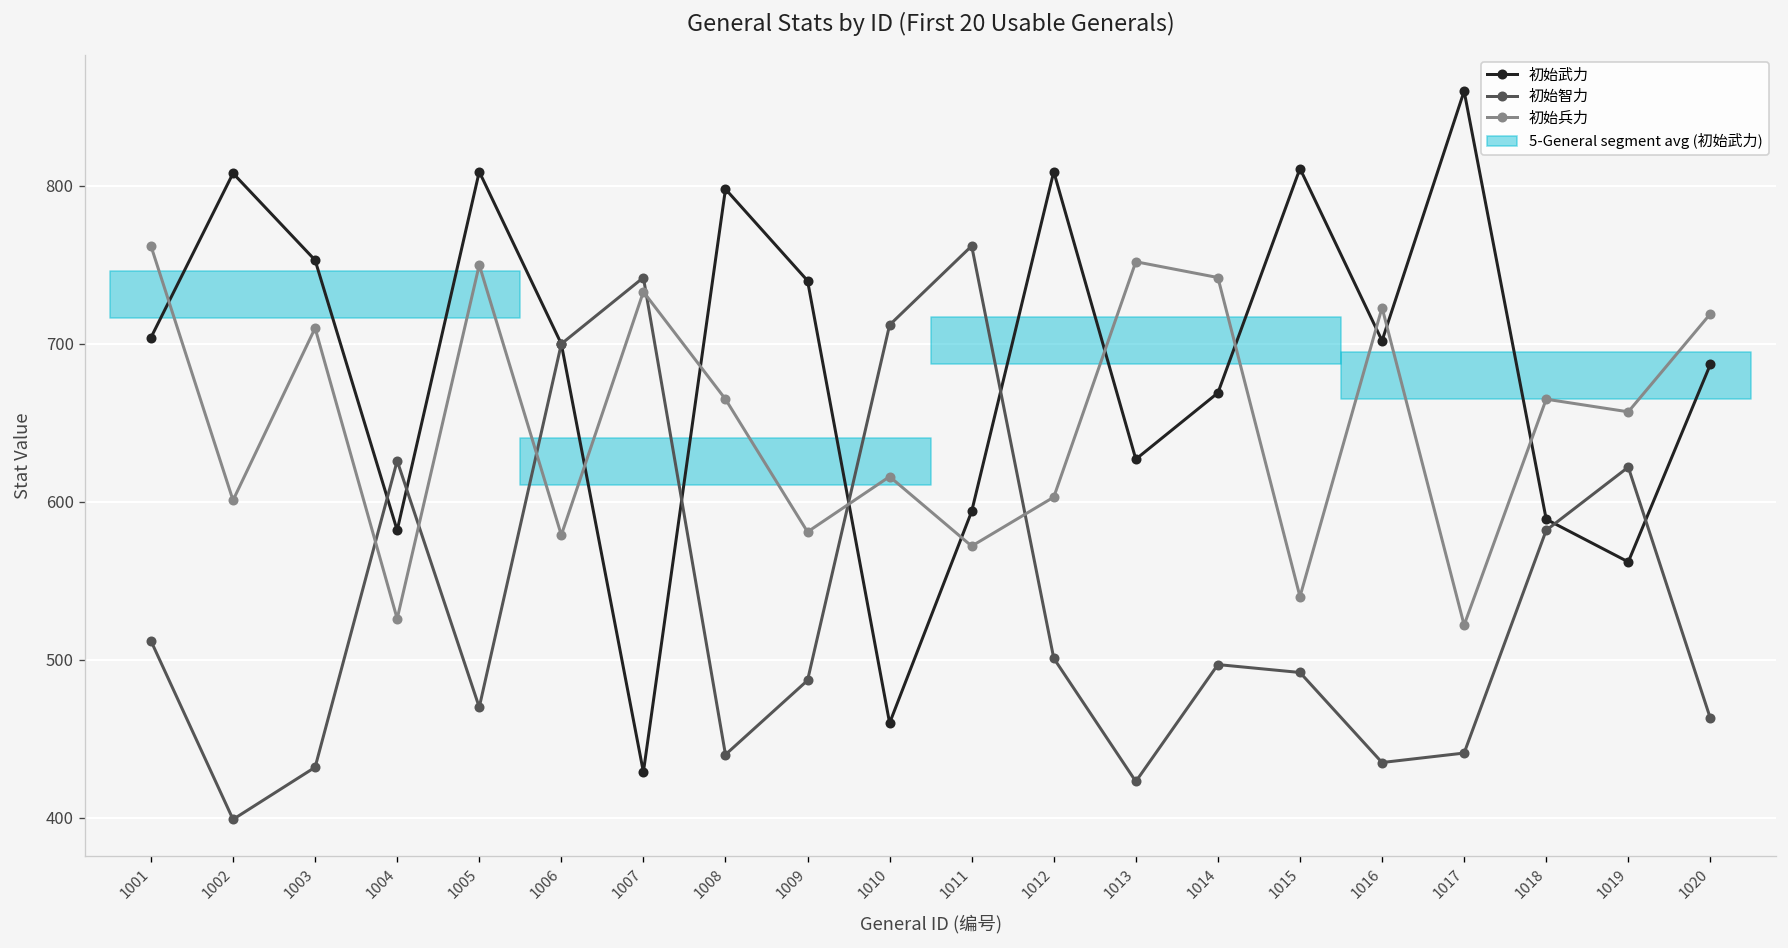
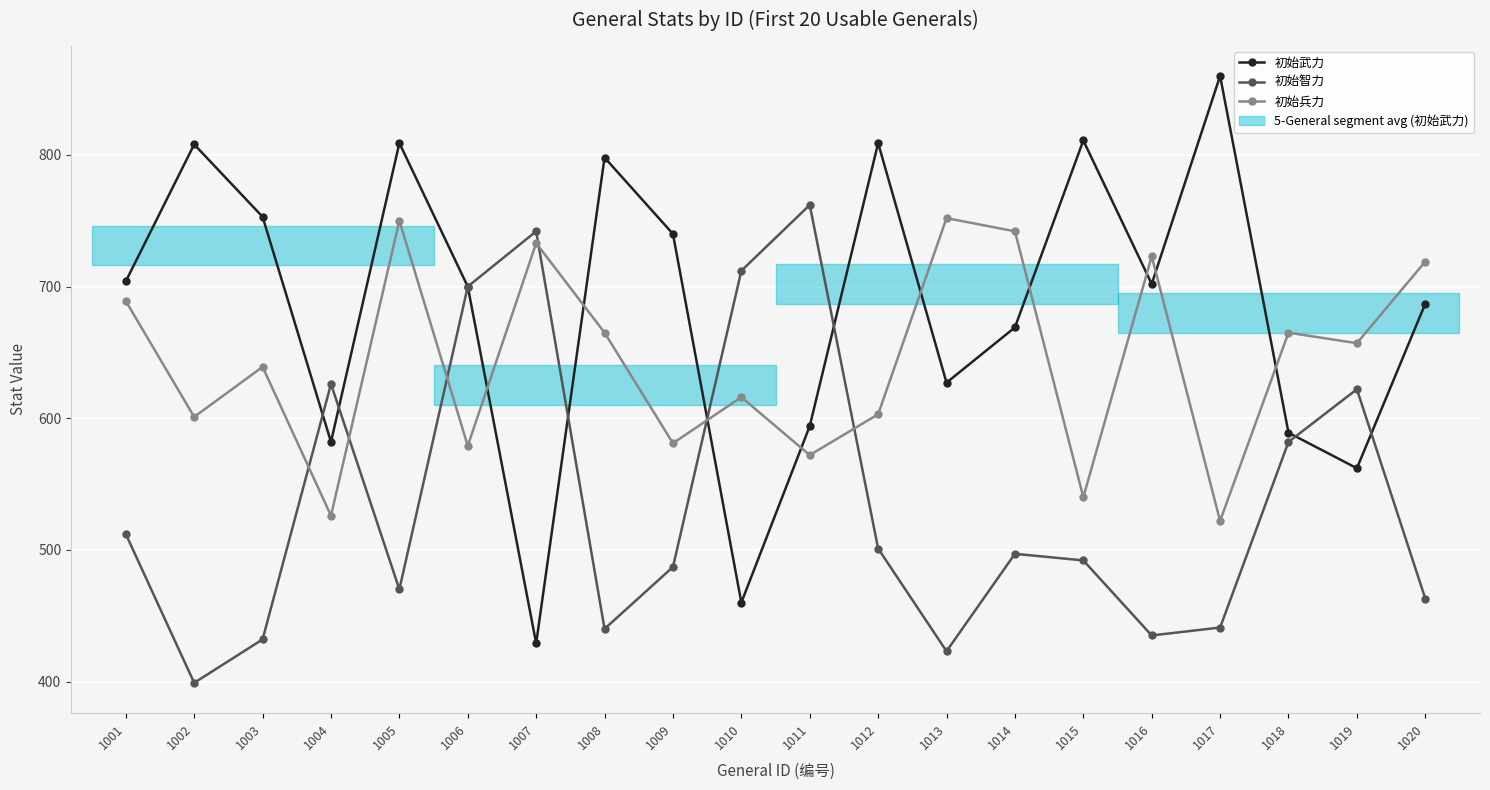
初始兵力, 1001: 762 -> 689
初始兵力, 1003: 710 -> 639
